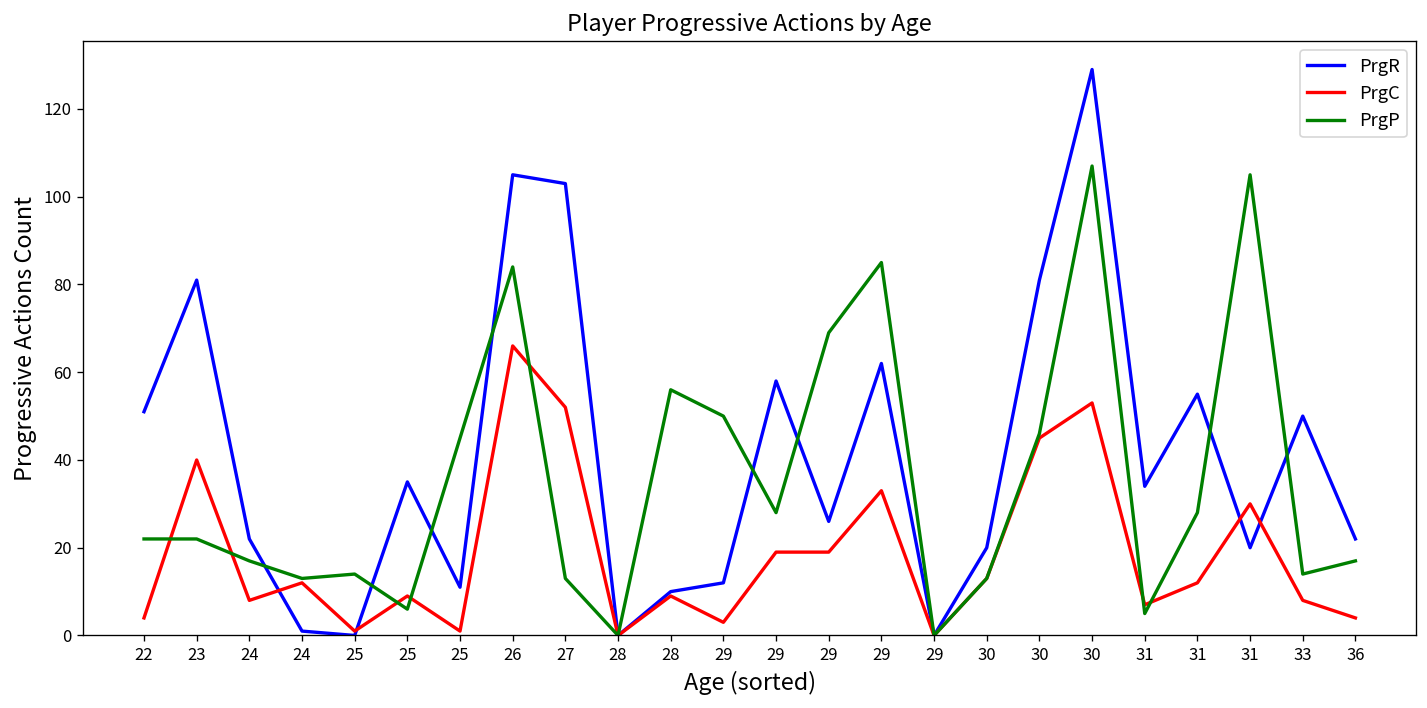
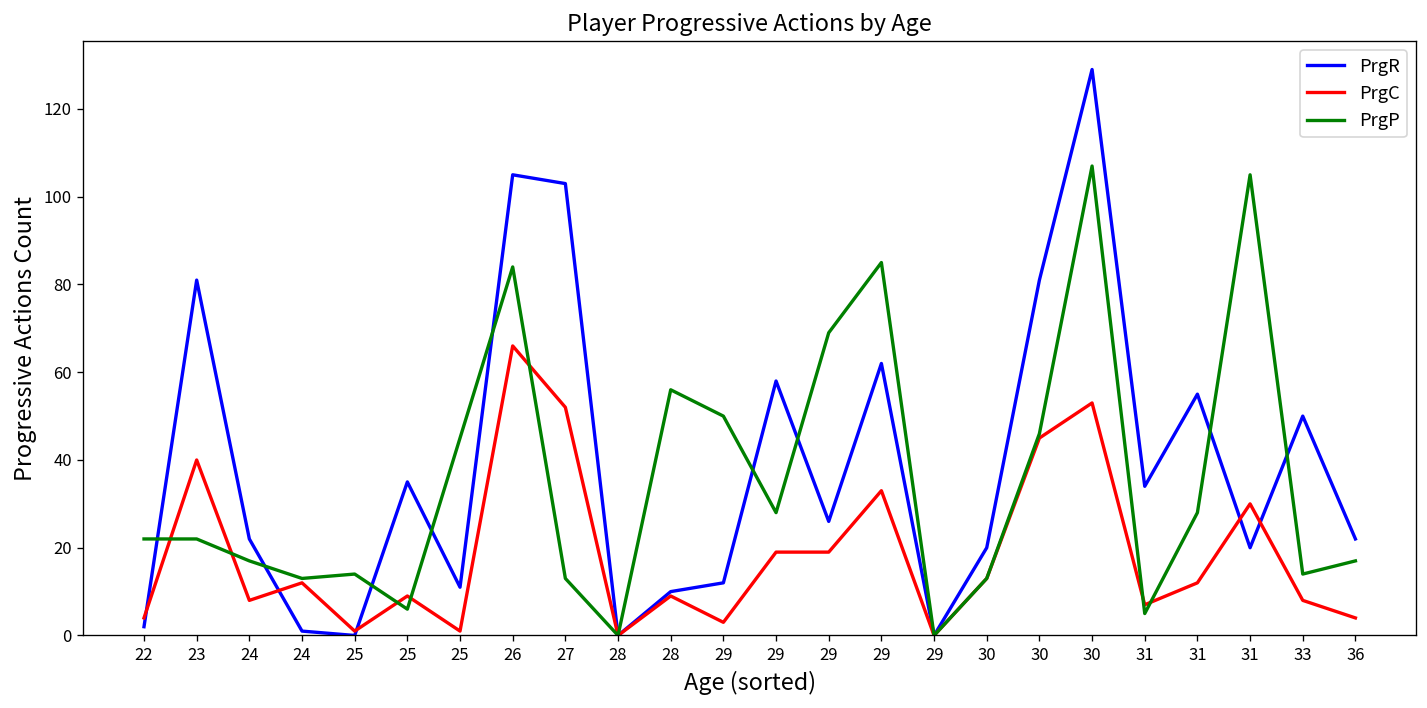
PrgR, 22: 51 -> 2
